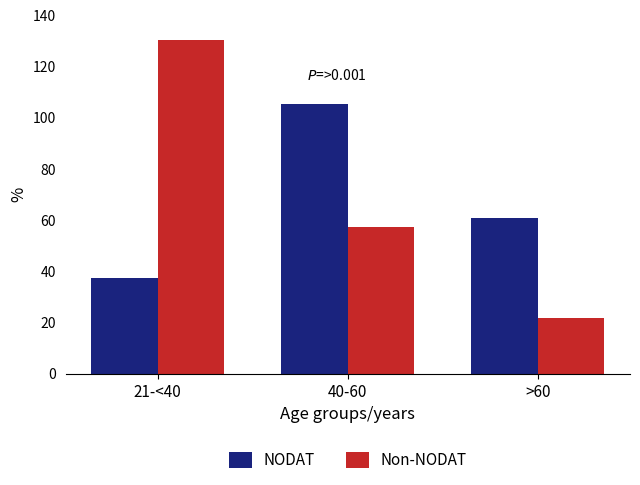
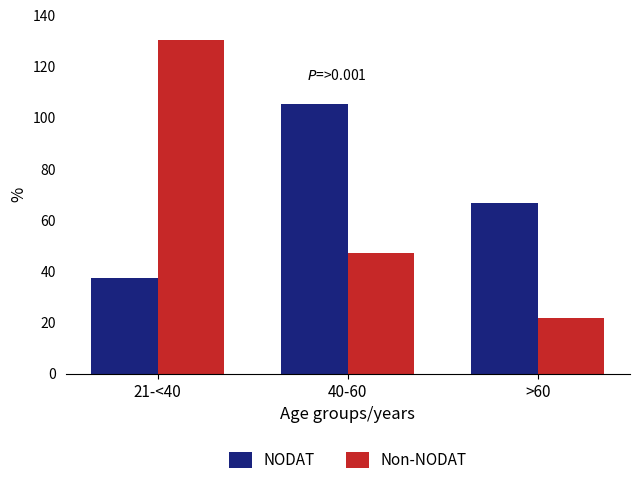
Non-NODAT, 40-60: 57 -> 47
NODAT, >60: 61 -> 67
